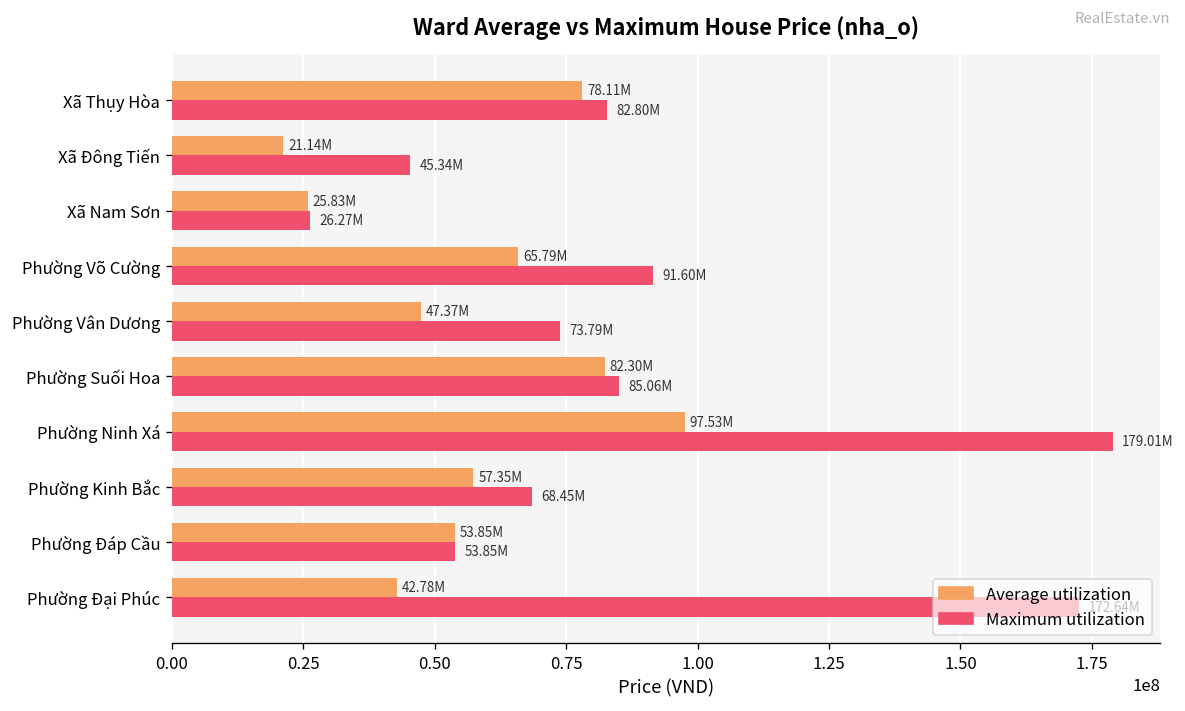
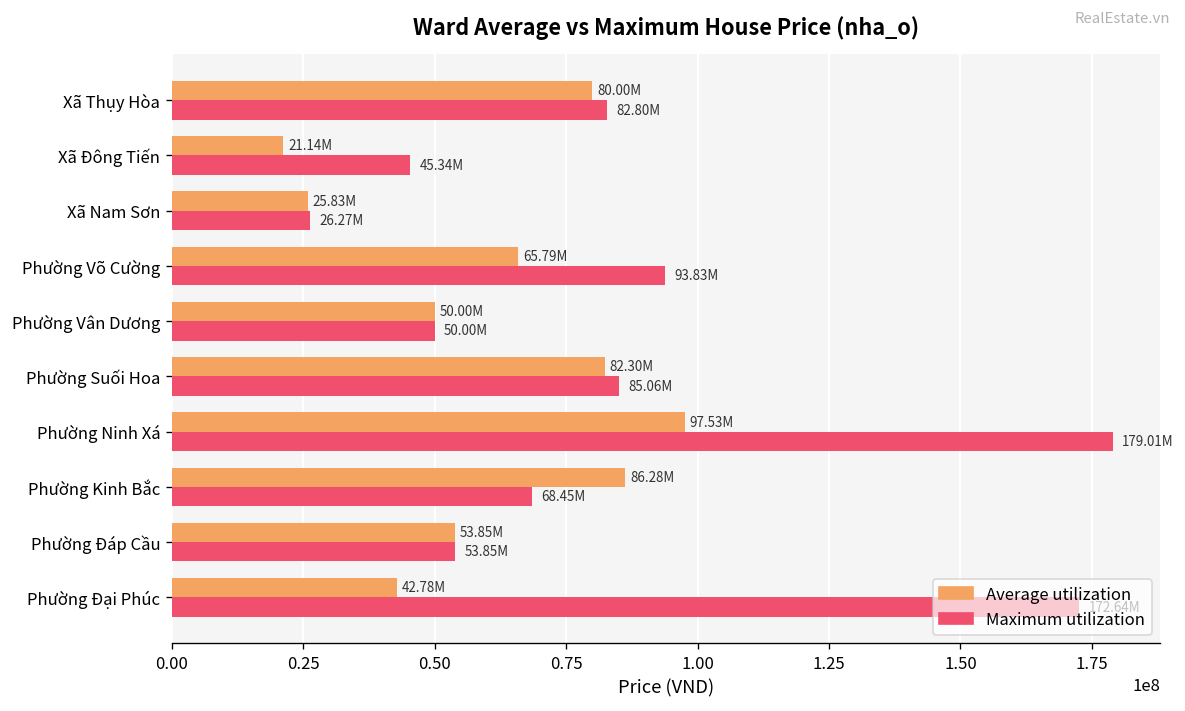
Average utilization, Xã Thụy Hòa: 78.11M -> 80.00M
Maximum utilization, Phường Võ Cường: 91.60M -> 93.83M
Average utilization, Phường Vân Dương: 47.37M -> 50.00M
Maximum utilization, Phường Vân Dương: 73.79M -> 50.00M
Average utilization, Phường Kinh Bắc: 57.35M -> 86.28M
